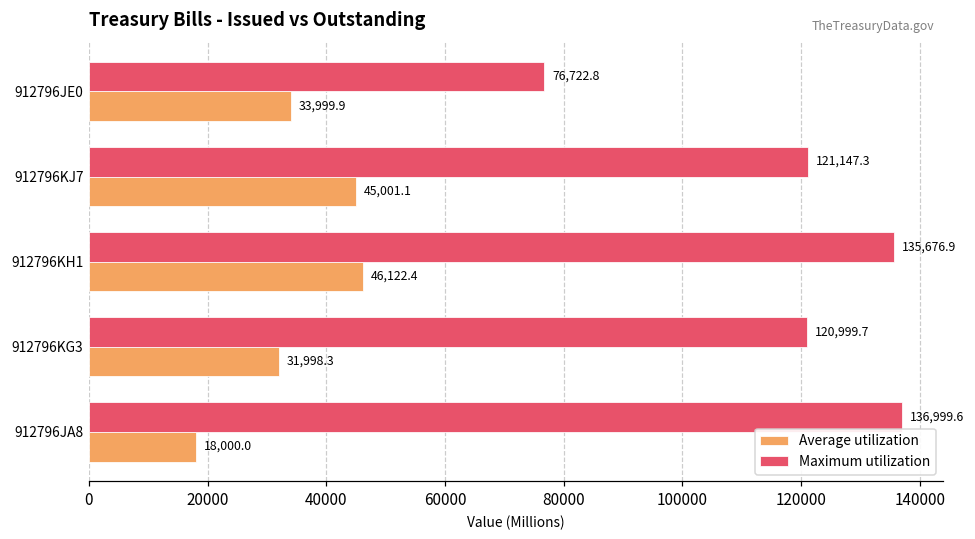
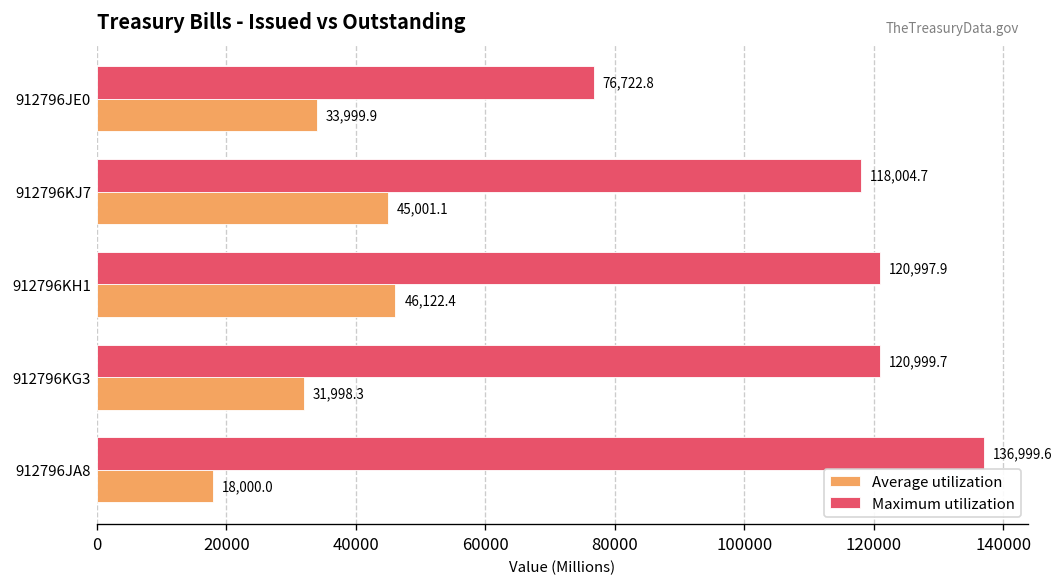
Maximum utilization, 912796KJ7: 121,147.3 -> 118,004.7
Maximum utilization, 912796KH1: 135,676.9 -> 120,997.9
